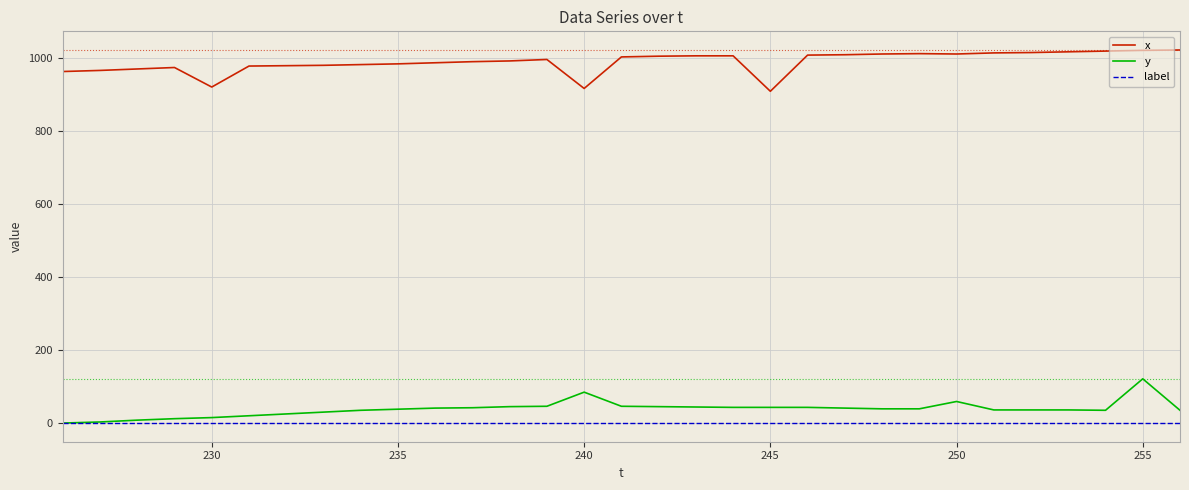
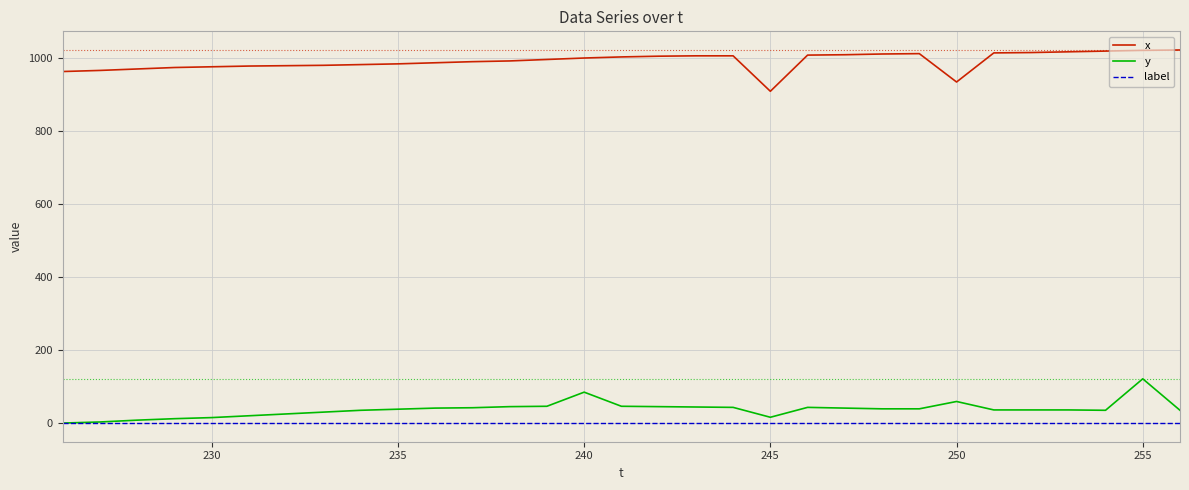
x, 230: 920 -> 980
x, 240: 920 -> 1000
y, 245: 40 -> 20
x, 250: 1010 -> 930
